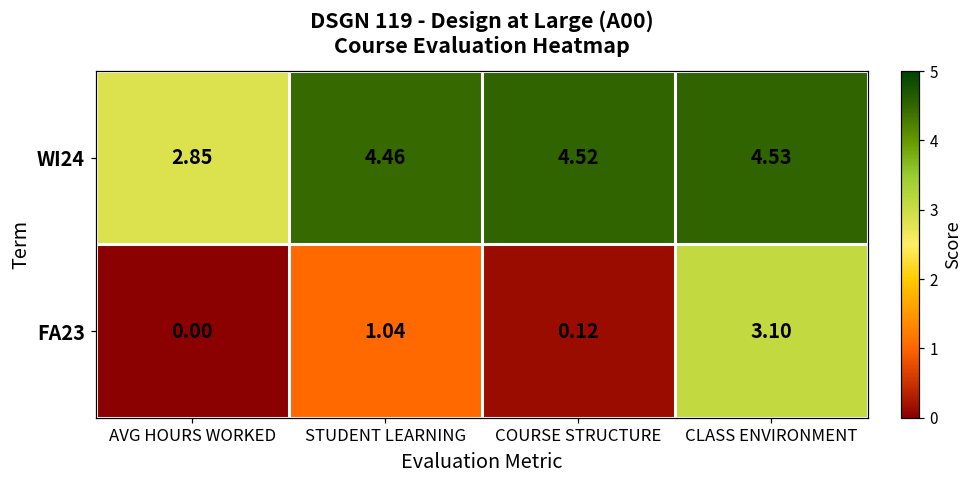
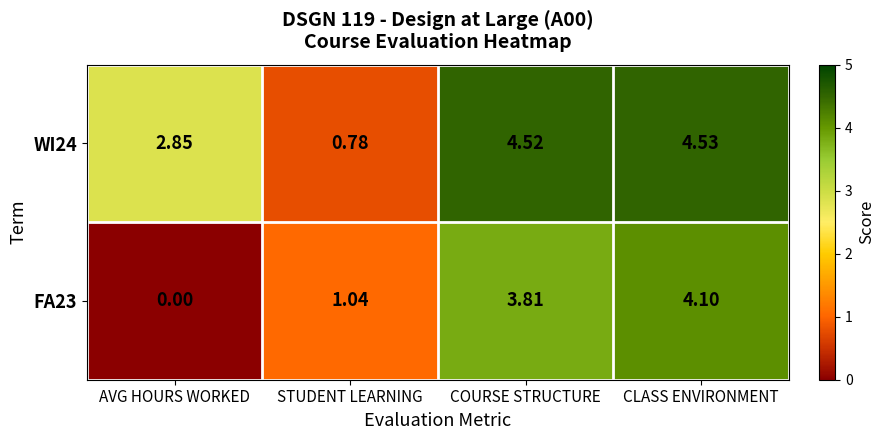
WI24, STUDENT LEARNING: 4.46 -> 0.78
FA23, COURSE STRUCTURE: 0.12 -> 3.81
FA23, CLASS ENVIRONMENT: 3.10 -> 4.10
